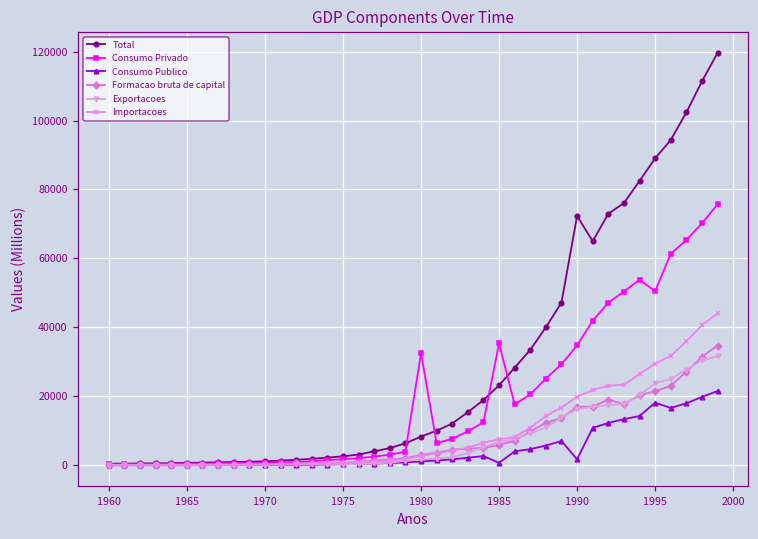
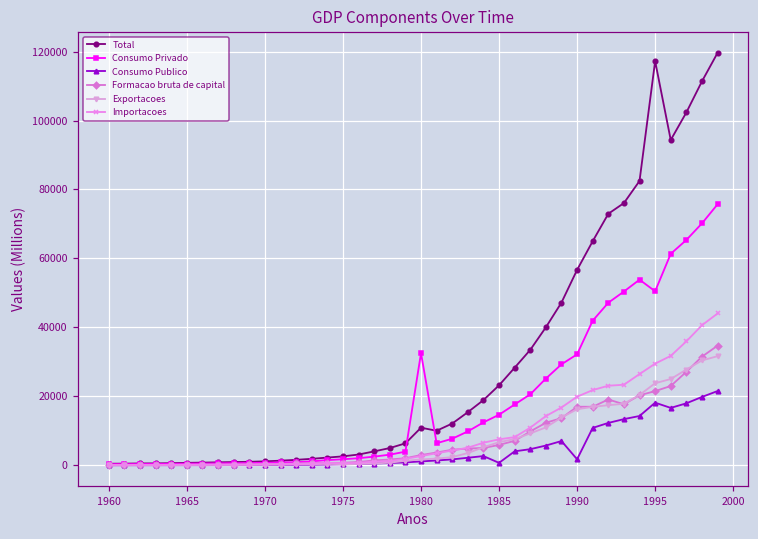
Total, 1980: 8000 -> 11000
Consumo Privado, 1985: 35000 -> 15000
Total, 1990: 72000 -> 57000
Consumo Privado, 1990: 35000 -> 32000
Total, 1995: 89000 -> 117000
